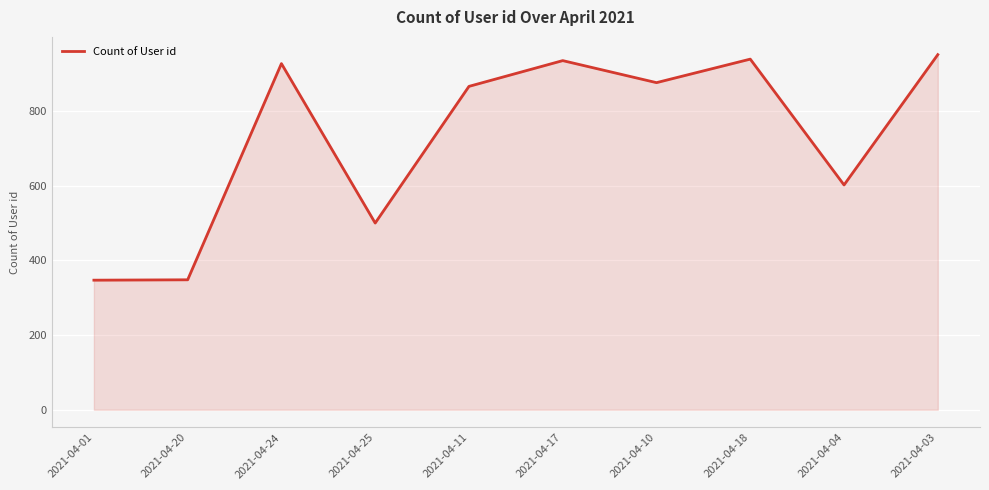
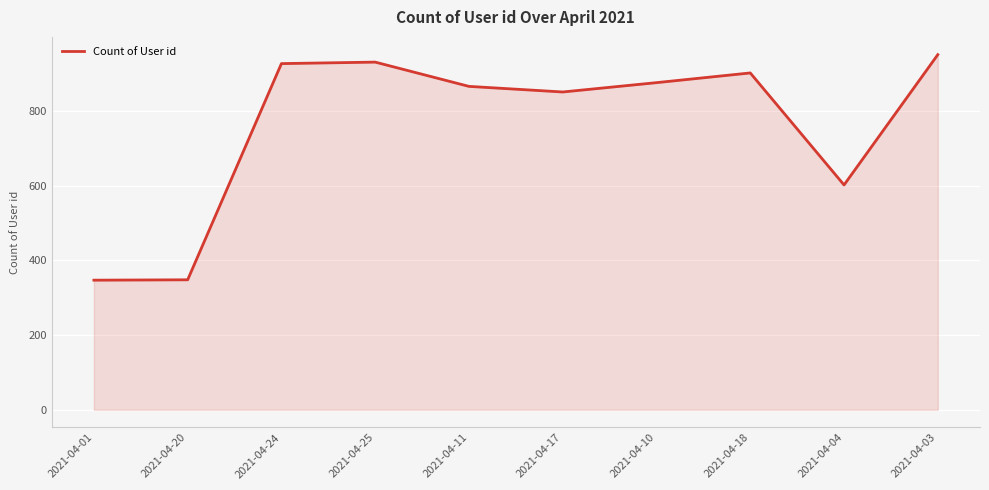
2021-04-25: 500 -> 930
2021-04-17: 940 -> 850
2021-04-18: 940 -> 900
